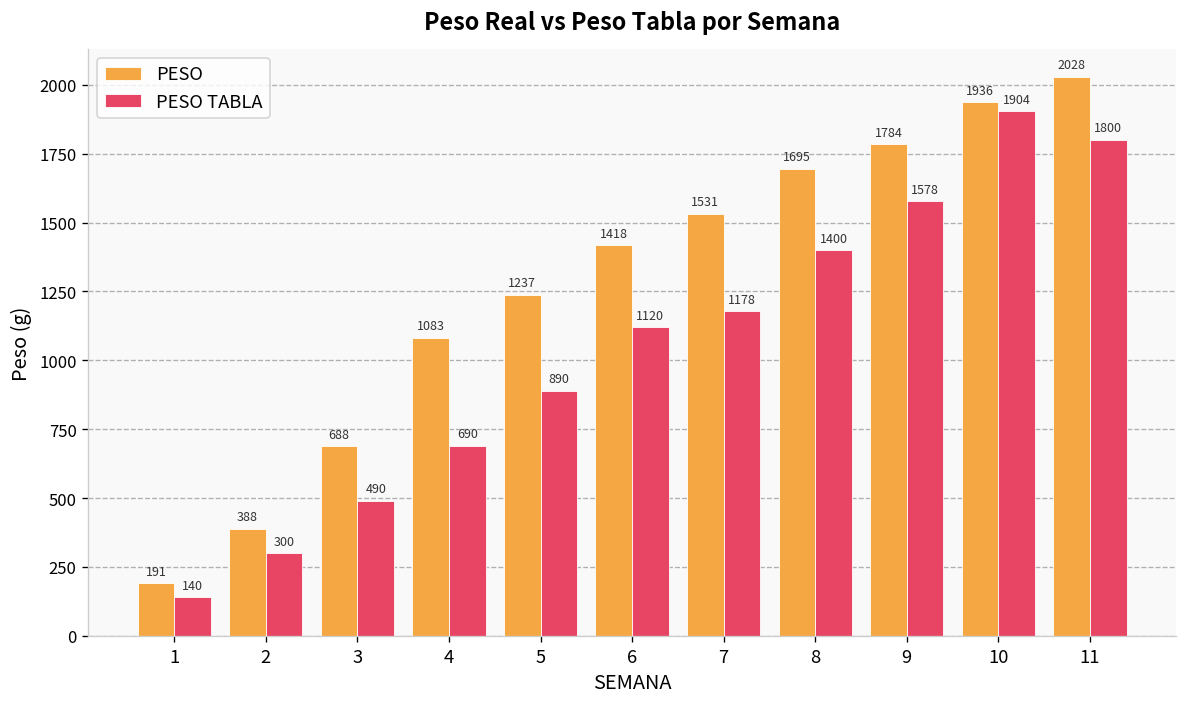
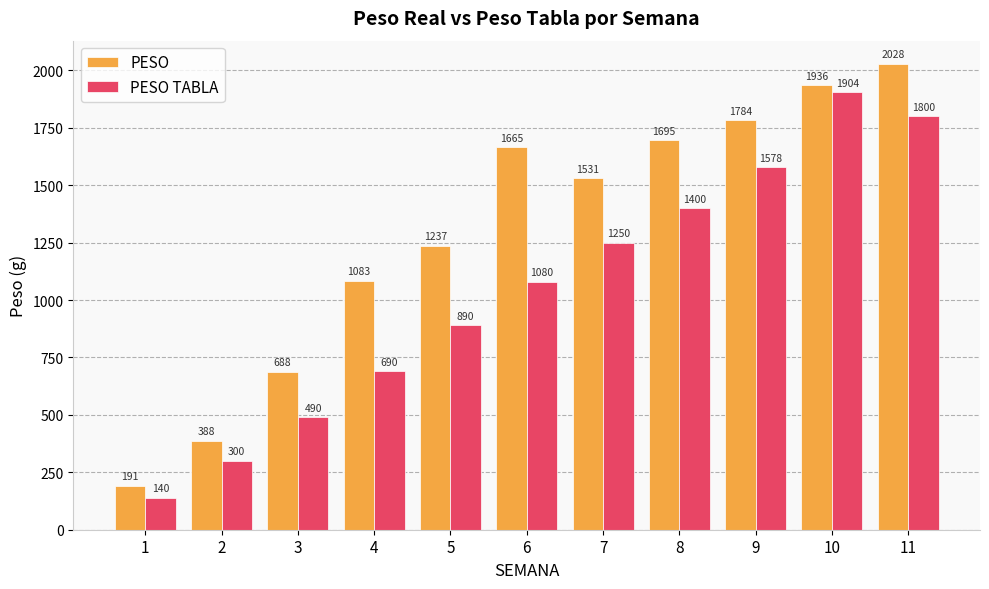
PESO, 6: 1418 -> 1665
PESO TABLA, 6: 1120 -> 1080
PESO TABLA, 7: 1178 -> 1250
